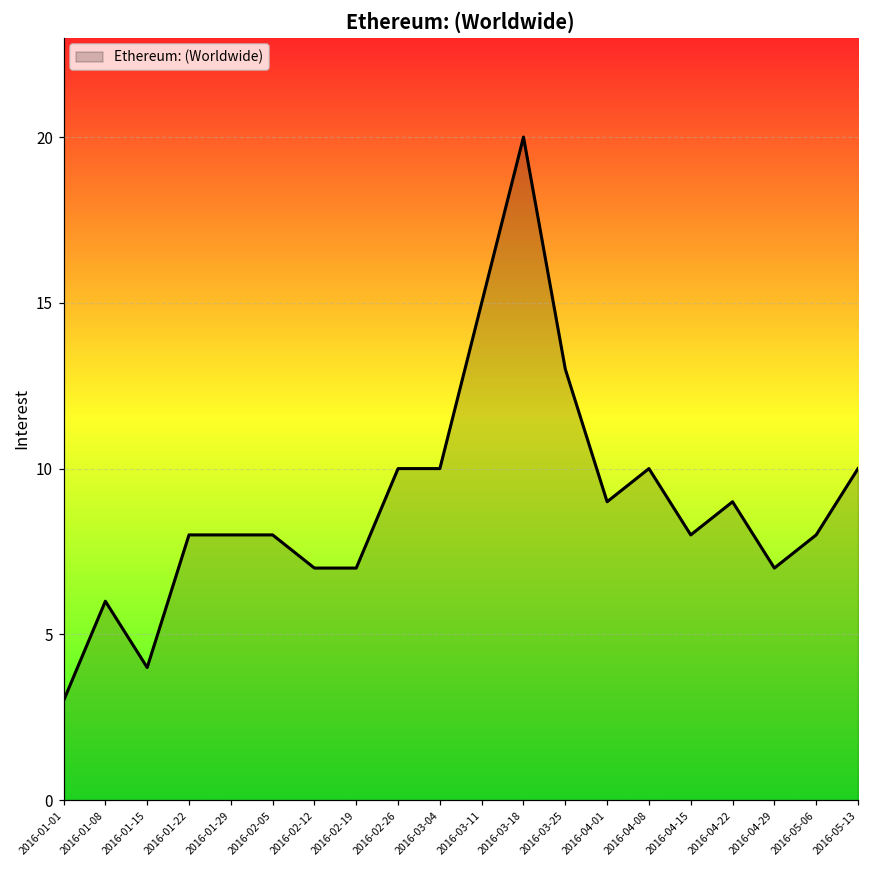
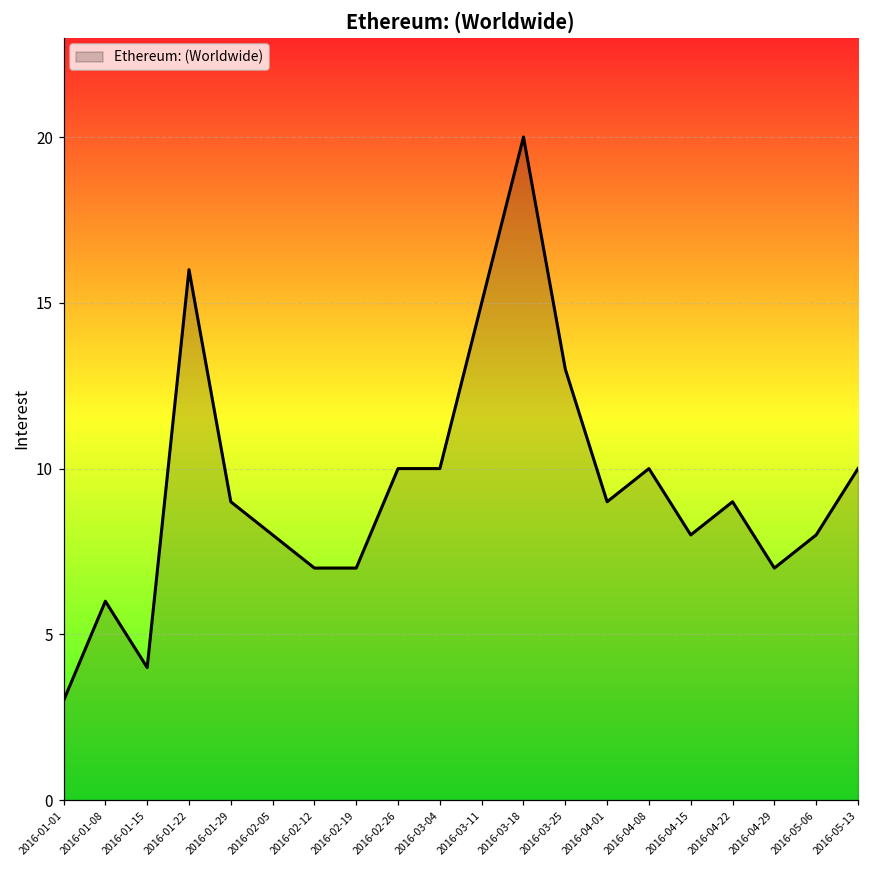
2016-01-22: 8 -> 16
2016-01-29: 8 -> 9
